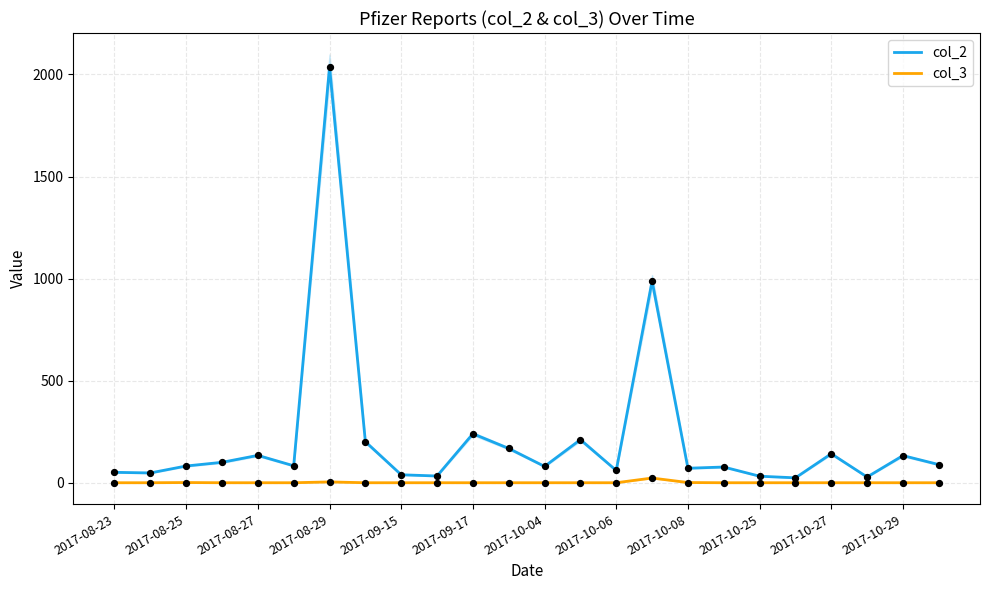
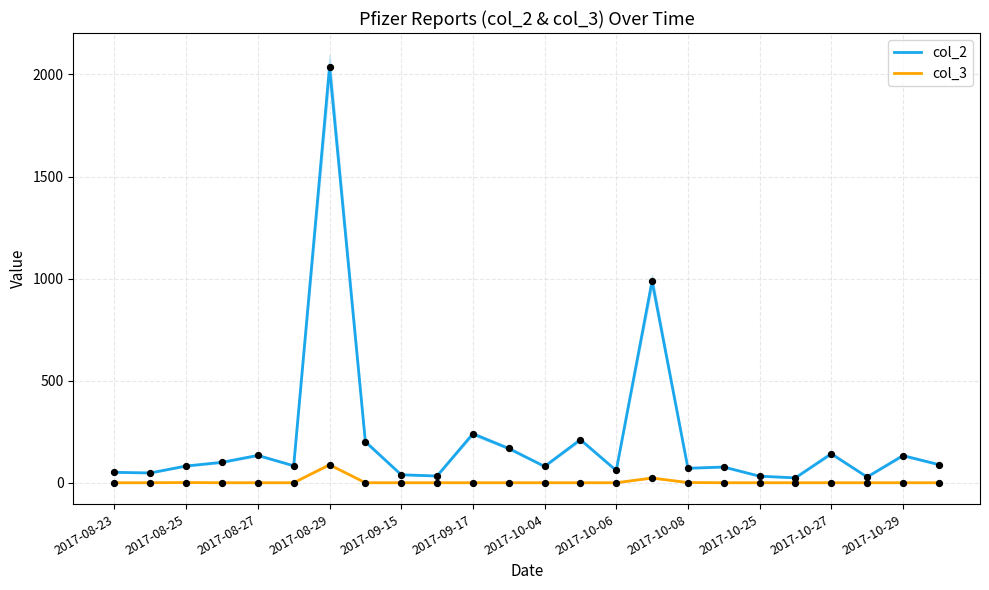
col_3, 2017-08-29: 0 -> 90
